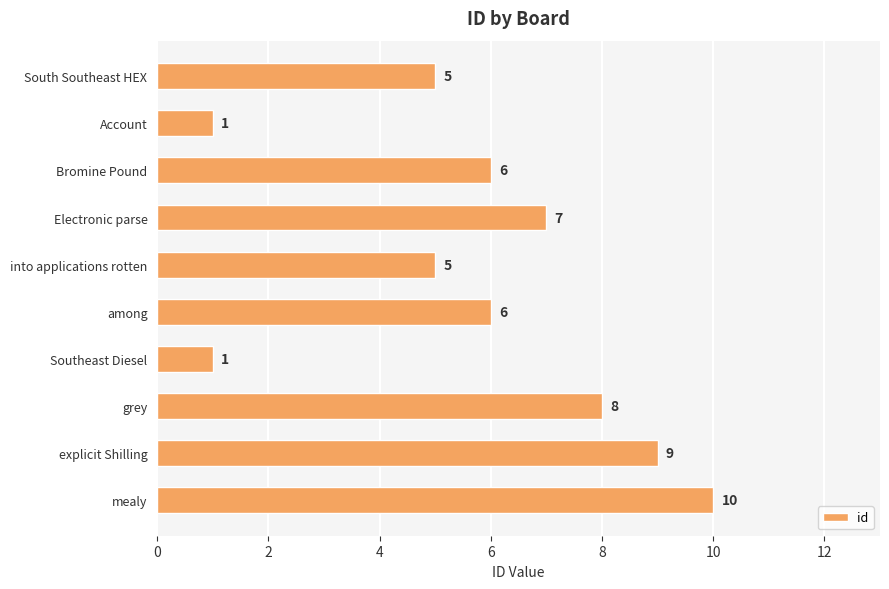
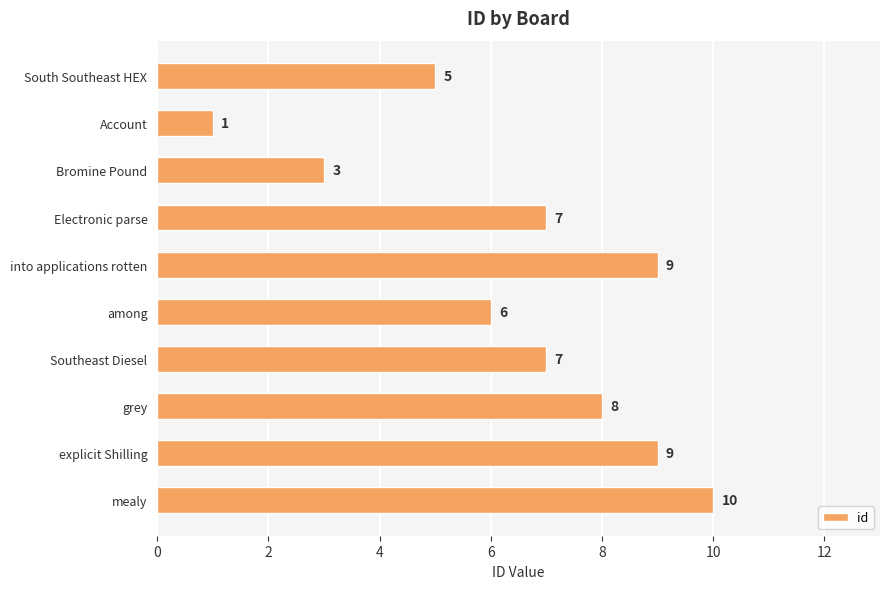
Bromine Pound: 6 -> 3
into applications rotten: 5 -> 9
Southeast Diesel: 1 -> 7
